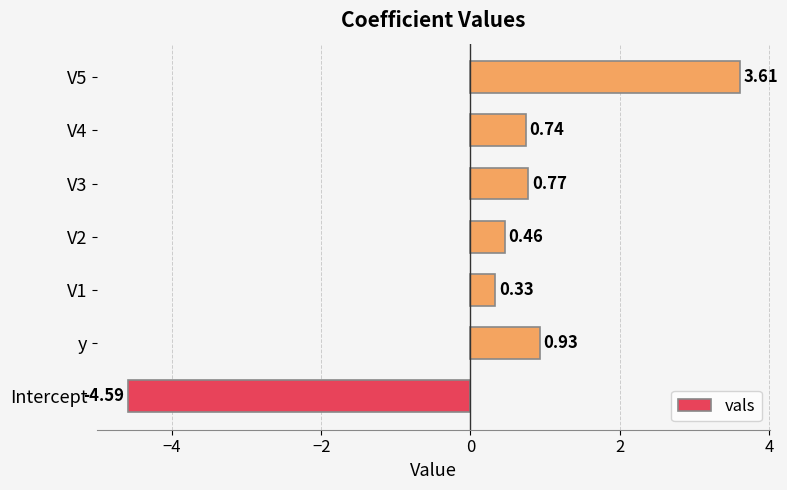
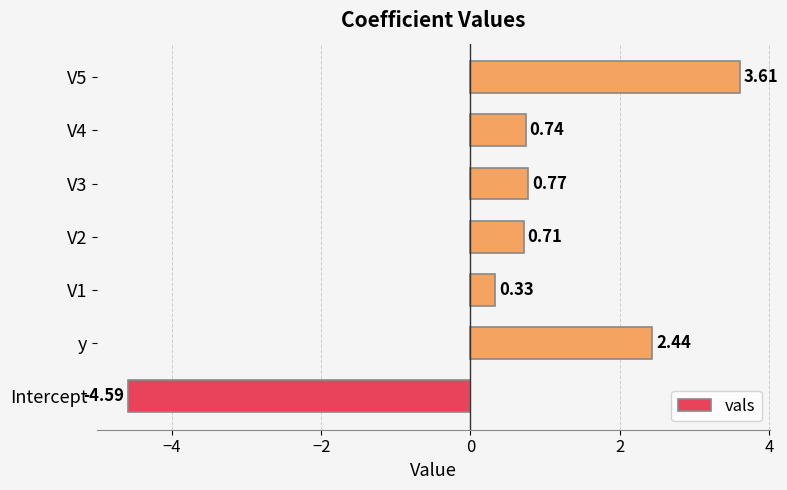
V2: 0.46 -> 0.71
y: 0.93 -> 2.44
